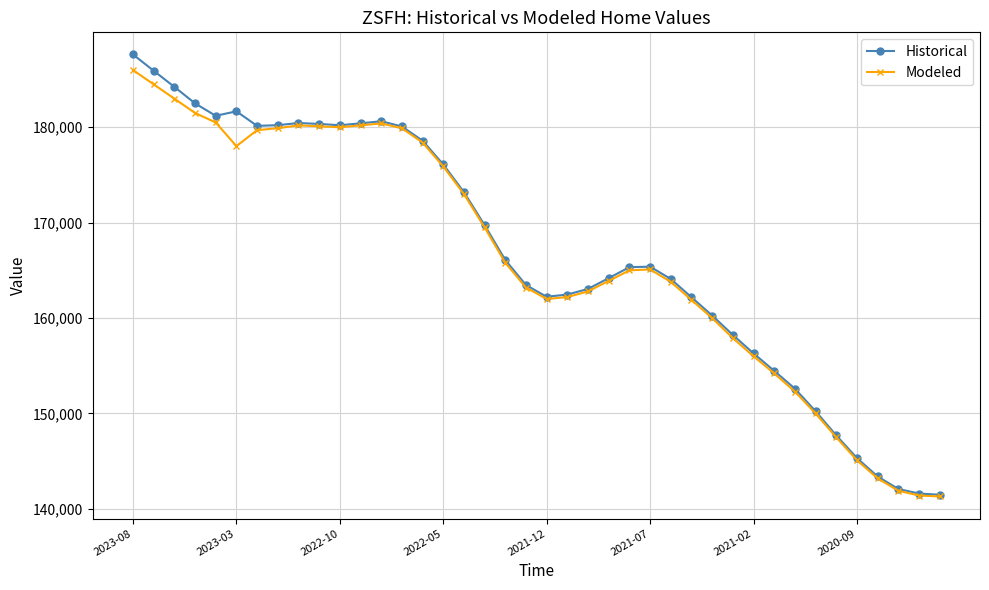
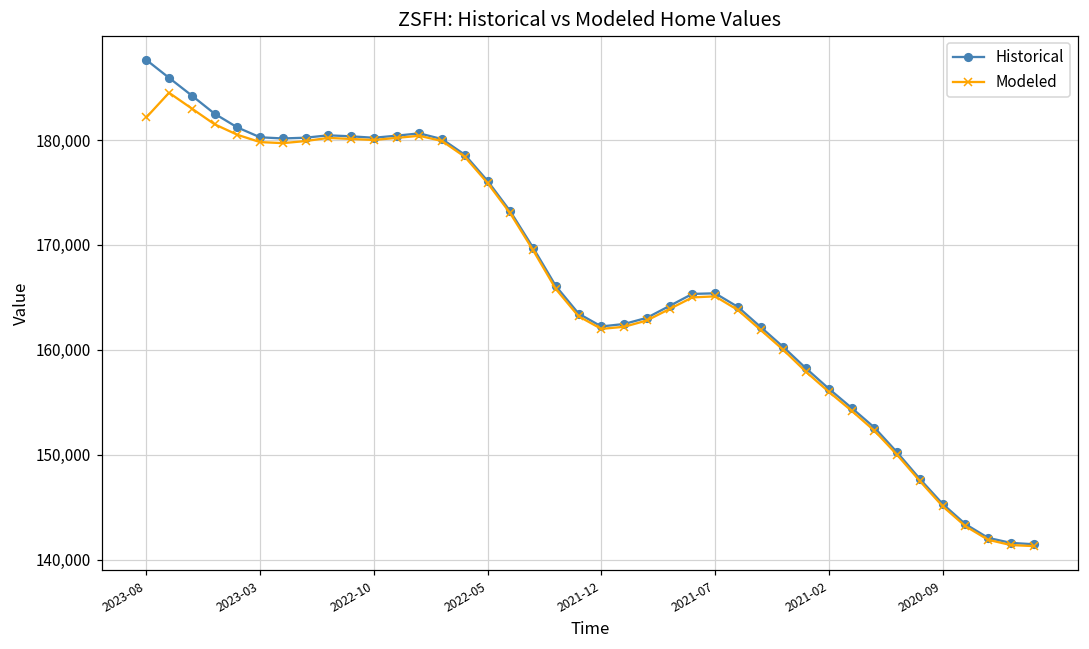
Modeled, 2023-08: 186,000 -> 182,000
Historical, 2023-03: 182,000 -> 180,000
Modeled, 2023-03: 178,000 -> 180,000
